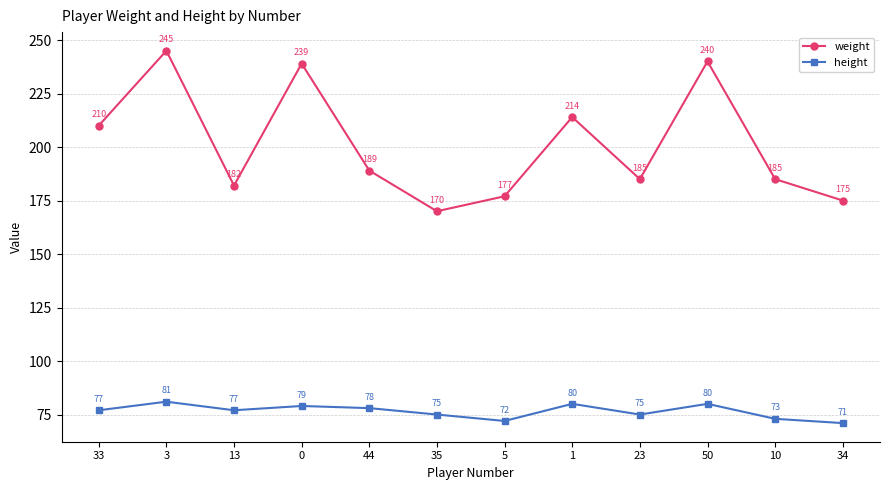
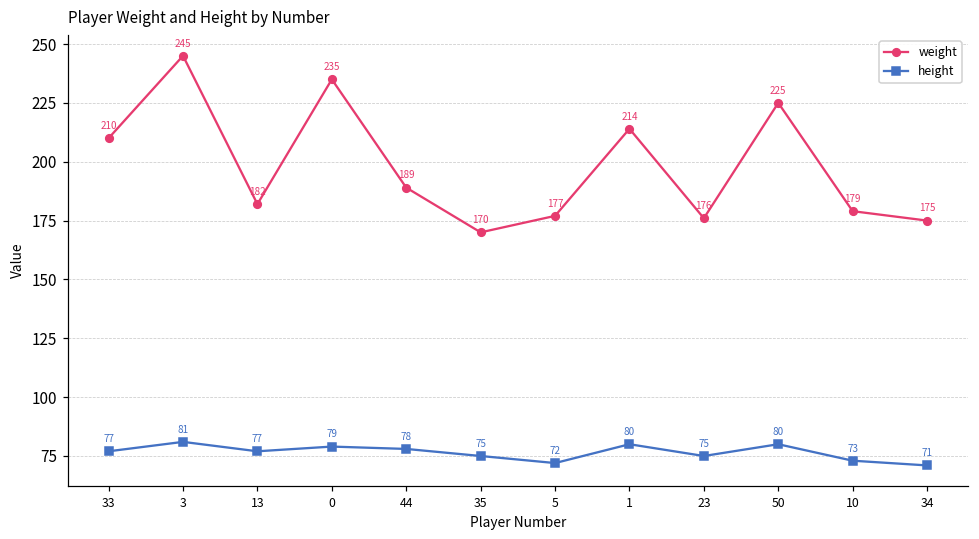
weight, 0: 239 -> 235
weight, 23: 185 -> 176
weight, 50: 240 -> 225
weight, 10: 185 -> 179
